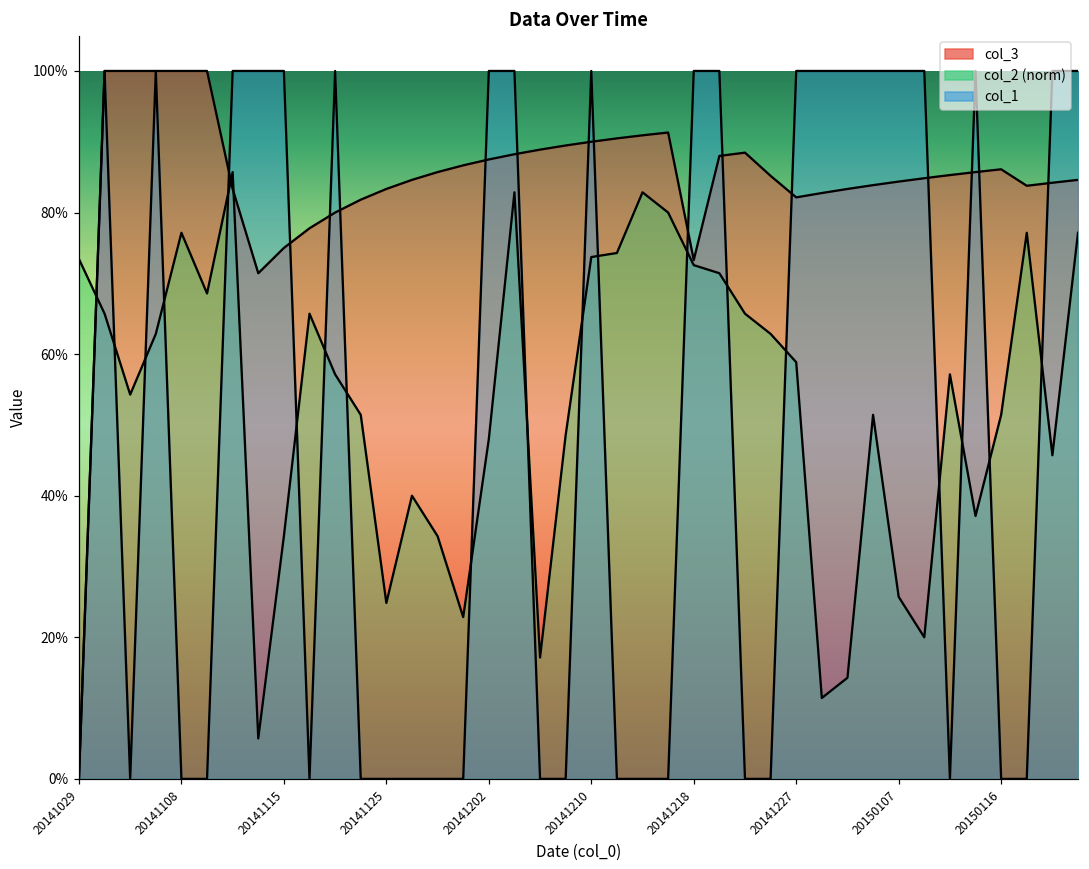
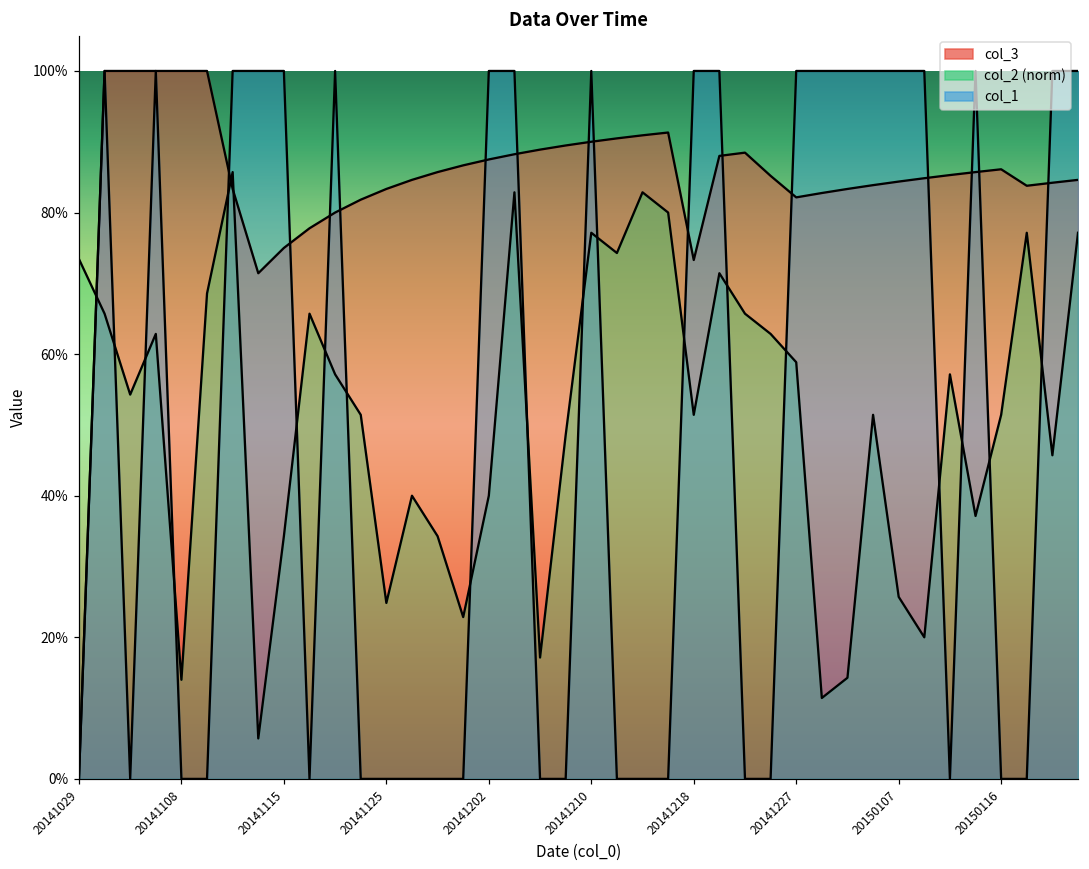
col_2 (norm), 20141108: 77% -> 14%
col_2 (norm), 20141202: 48% -> 40%
col_2 (norm), 20141210: 74% -> 77%
col_2 (norm), 20141218: 73% -> 51%
